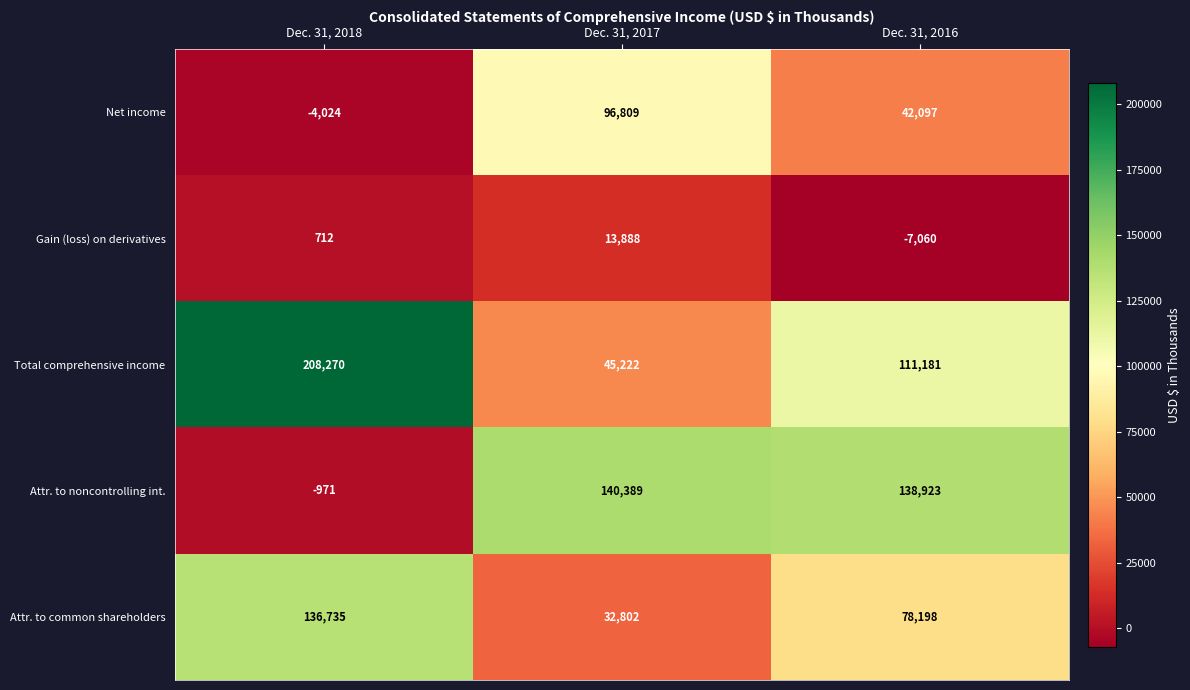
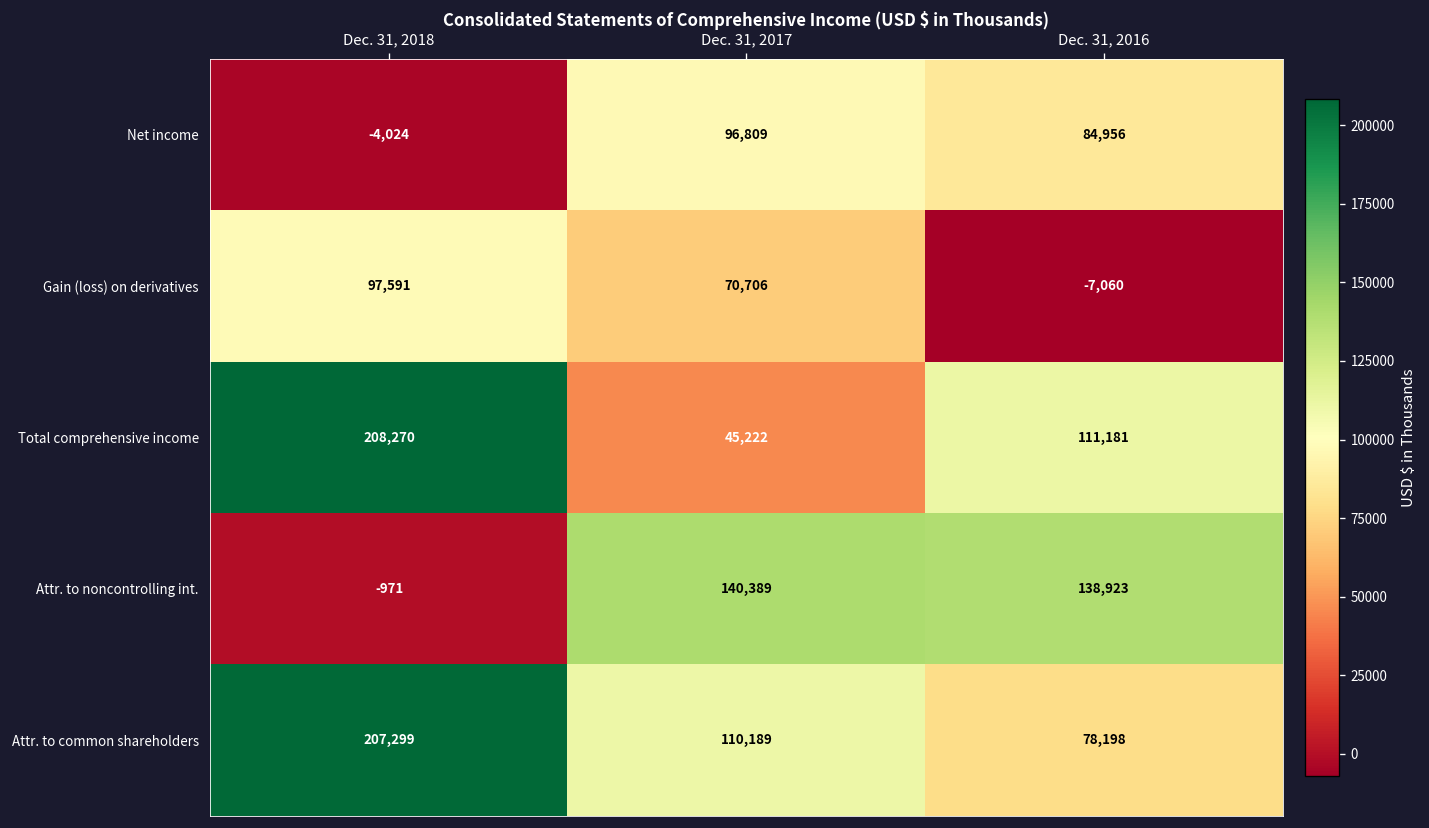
Net income, Dec. 31, 2016: 42,097 -> 84,956
Gain (loss) on derivatives, Dec. 31, 2018: 712 -> 97,591
Gain (loss) on derivatives, Dec. 31, 2017: 13,888 -> 70,706
Attr. to common shareholders, Dec. 31, 2018: 136,735 -> 207,299
Attr. to common shareholders, Dec. 31, 2017: 32,802 -> 110,189
